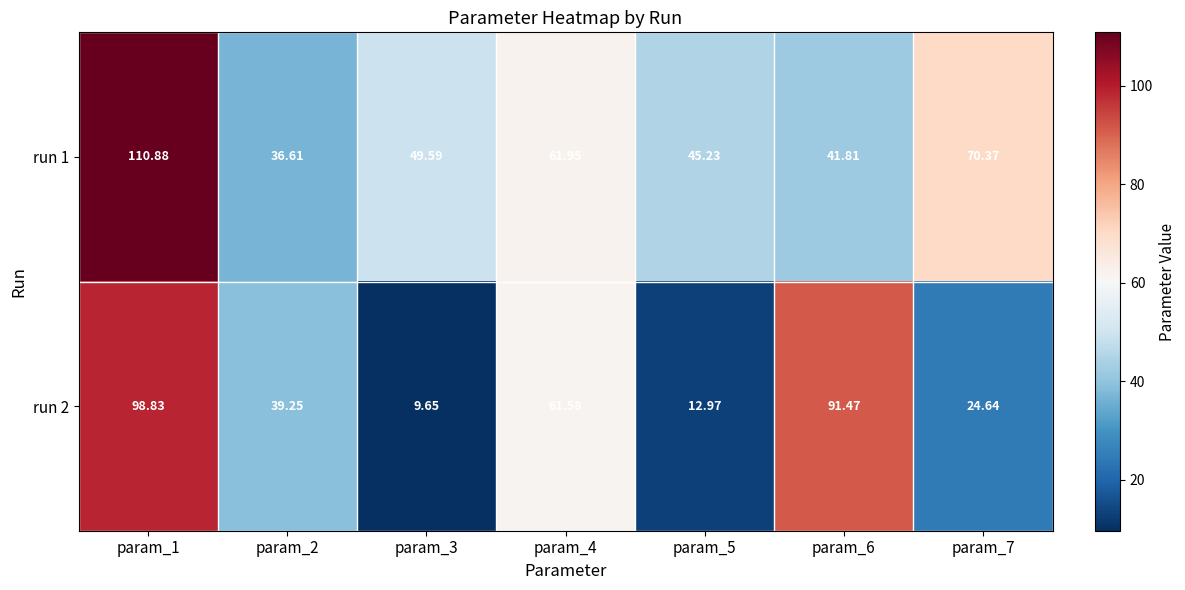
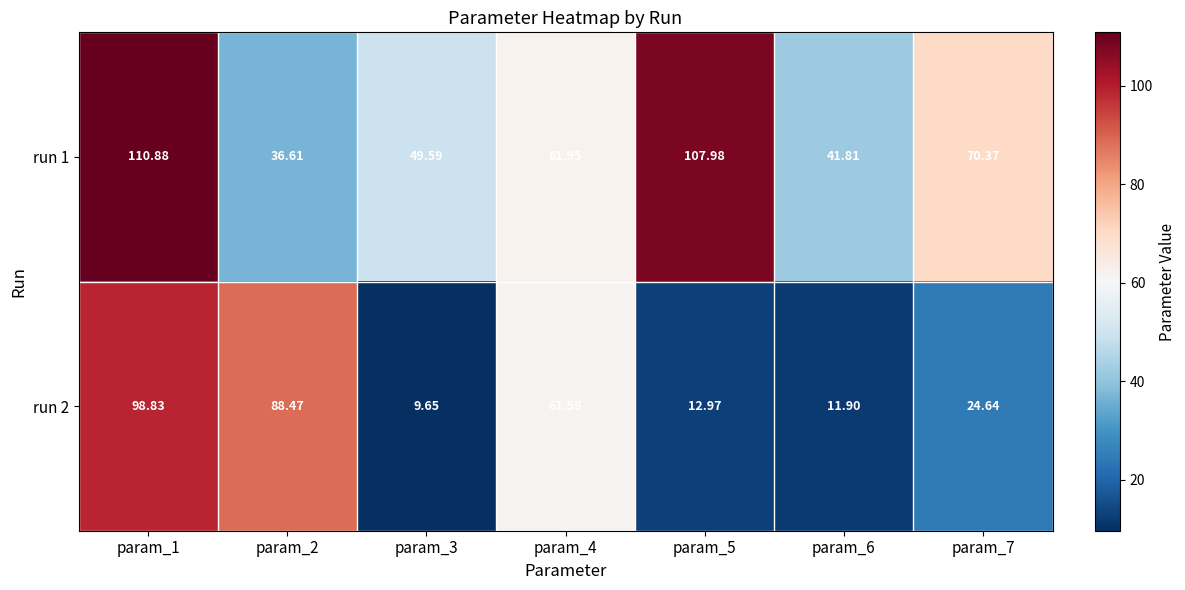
run 1, param_5: 45.23 -> 107.98
run 2, param_2: 39.25 -> 88.47
run 2, param_6: 91.47 -> 11.90
